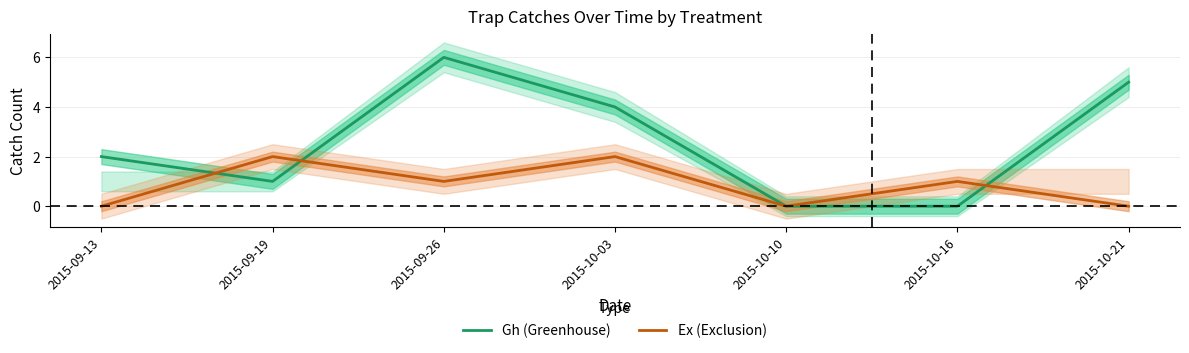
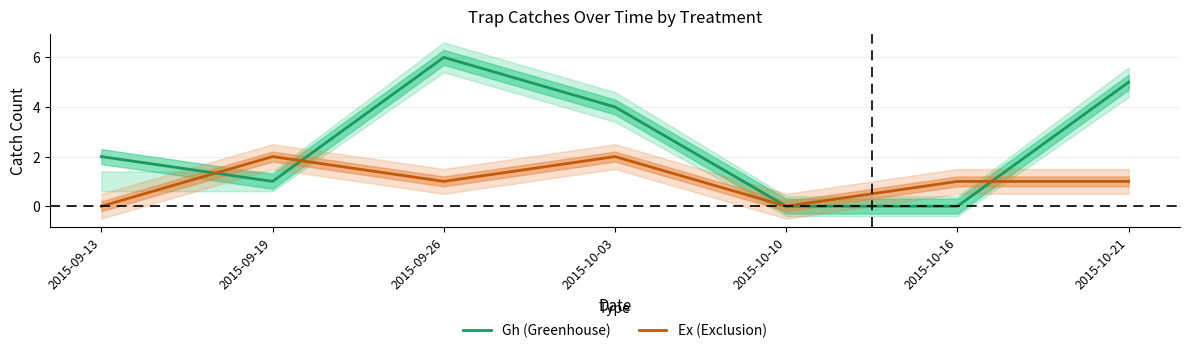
Ex (Exclusion), 2015-10-21: 0 -> 1
